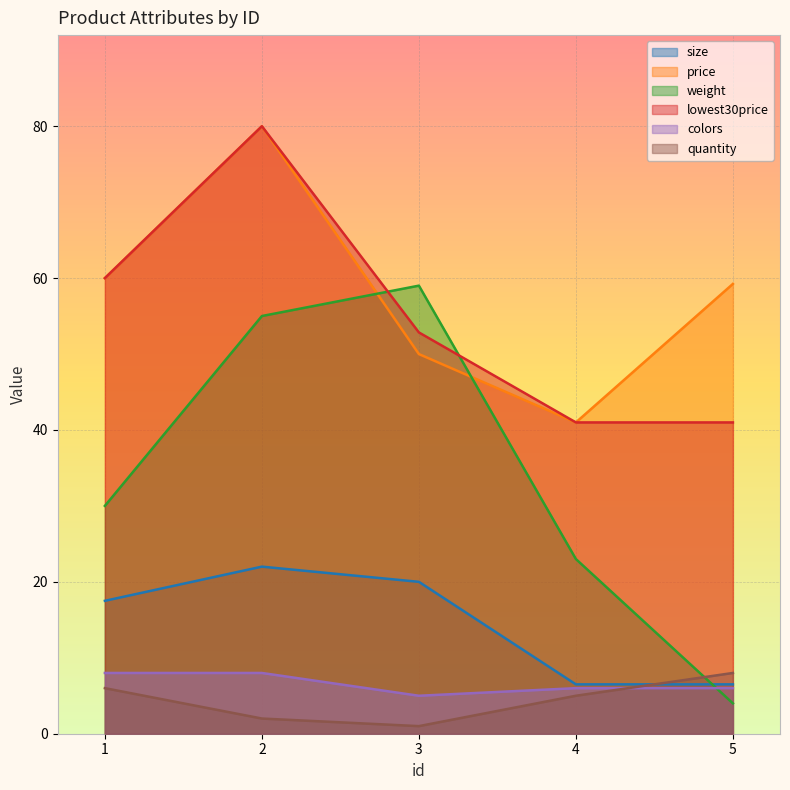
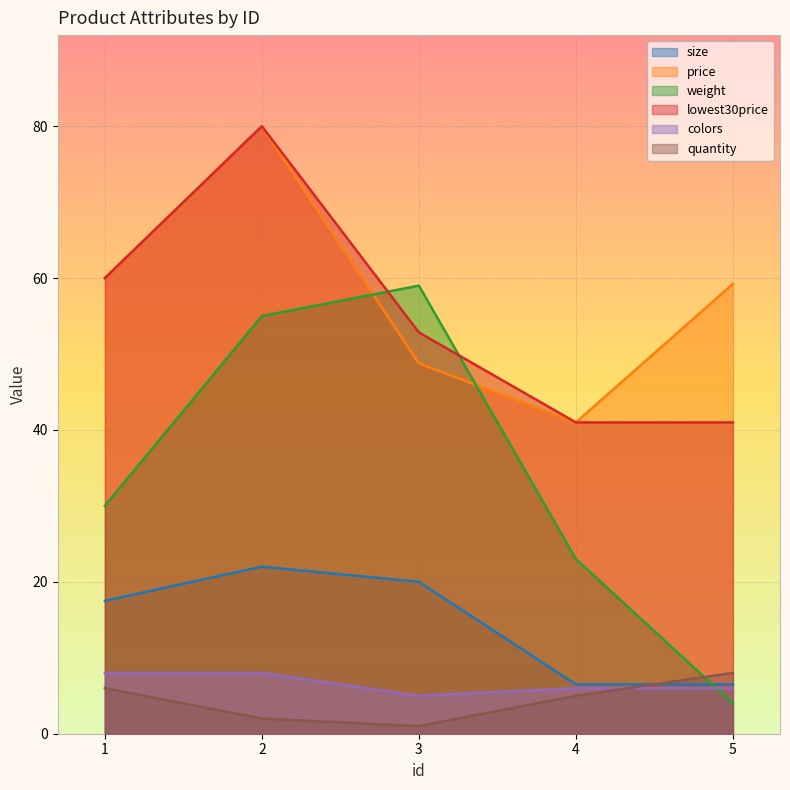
price, 3: 50 -> 49
